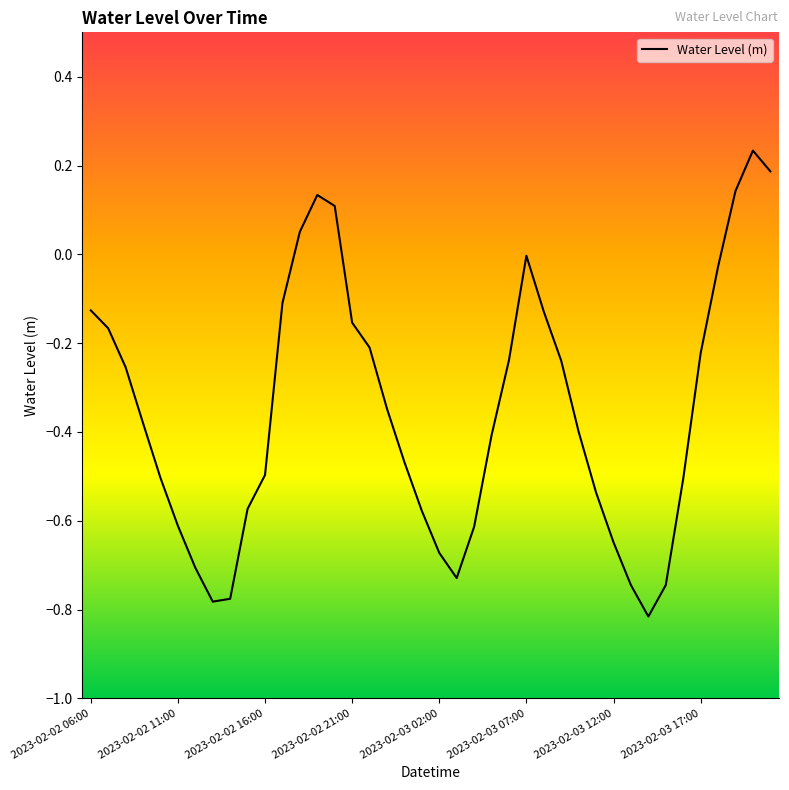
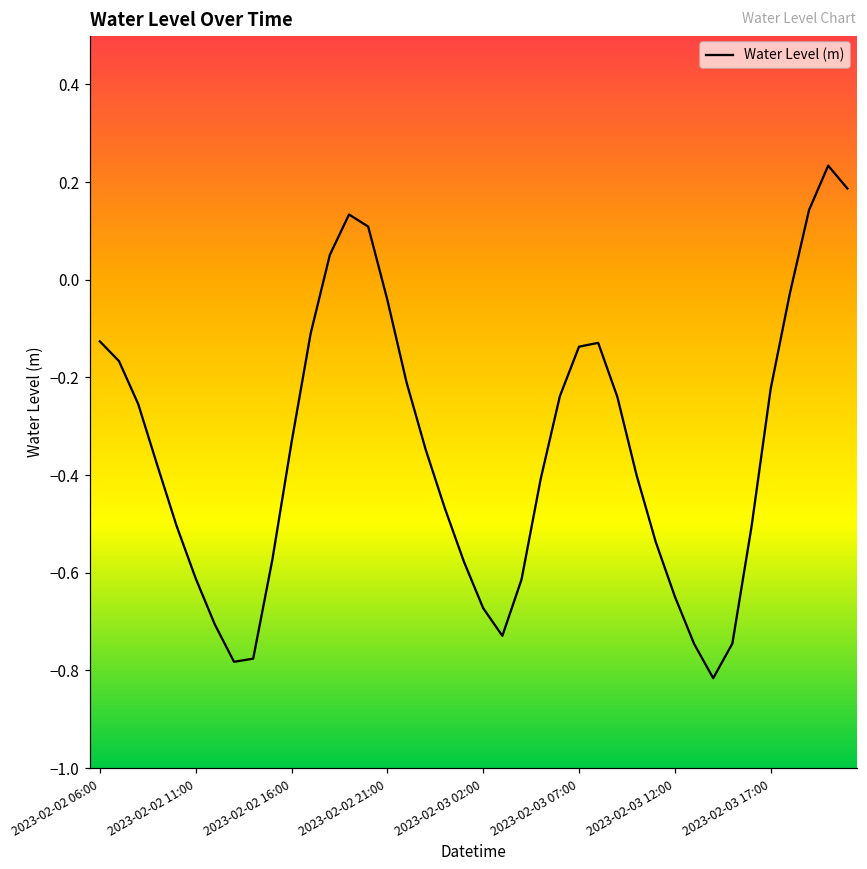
2023-02-02 16:00: -0.50 -> -0.33
2023-02-02 21:00: -0.15 -> -0.04
2023-02-03 07:00: 0.00 -> -0.14
